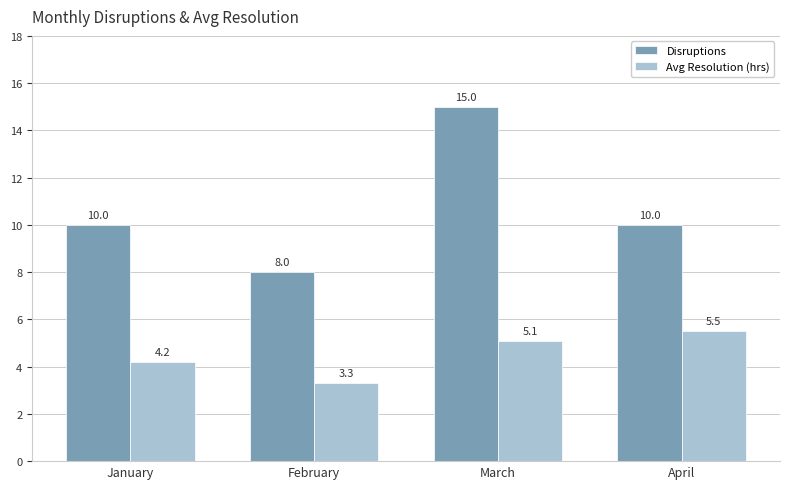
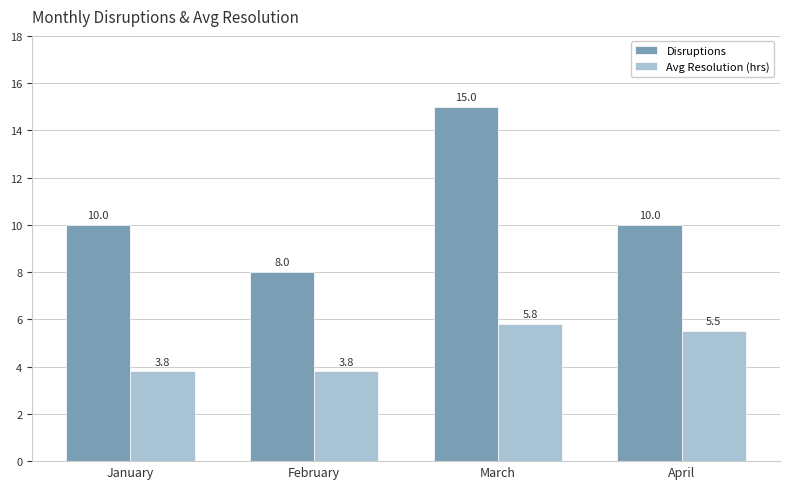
Avg Resolution (hrs), January: 4.2 -> 3.8
Avg Resolution (hrs), February: 3.3 -> 3.8
Avg Resolution (hrs), March: 5.1 -> 5.8
